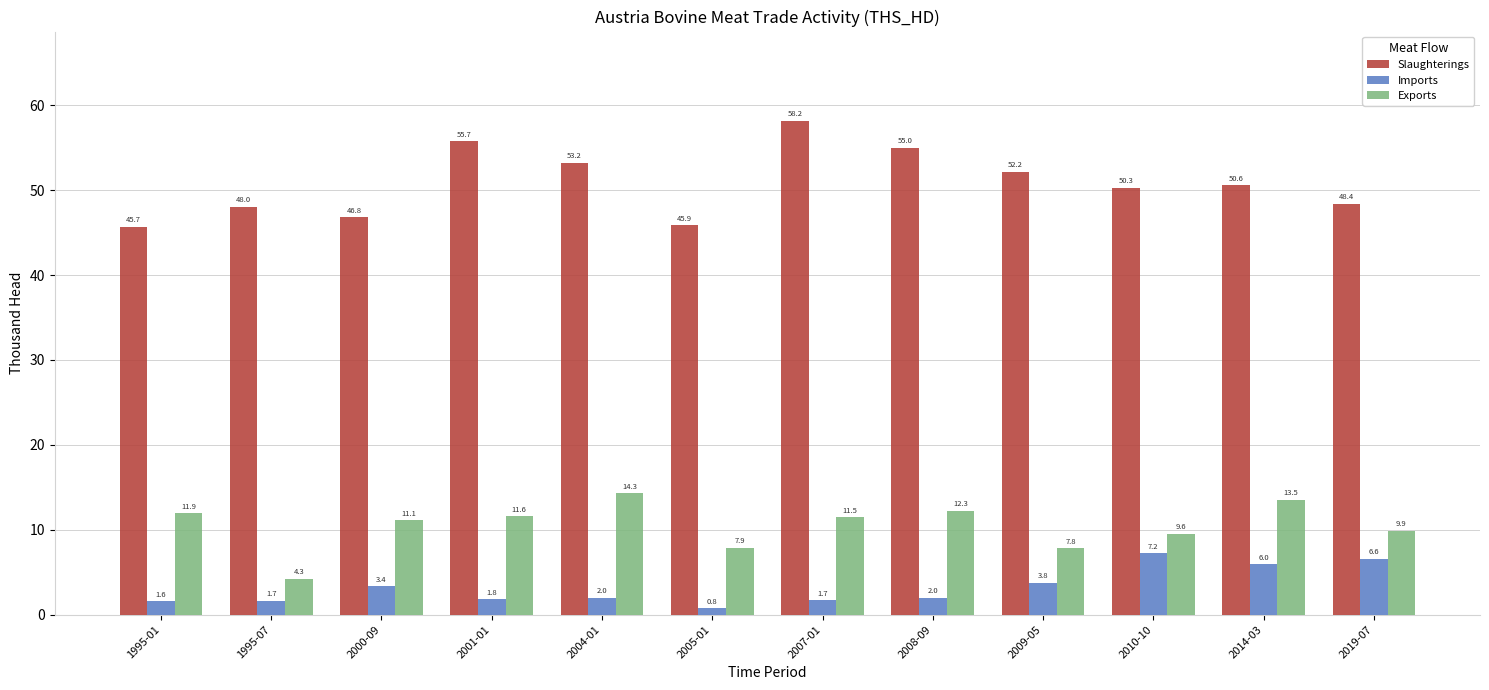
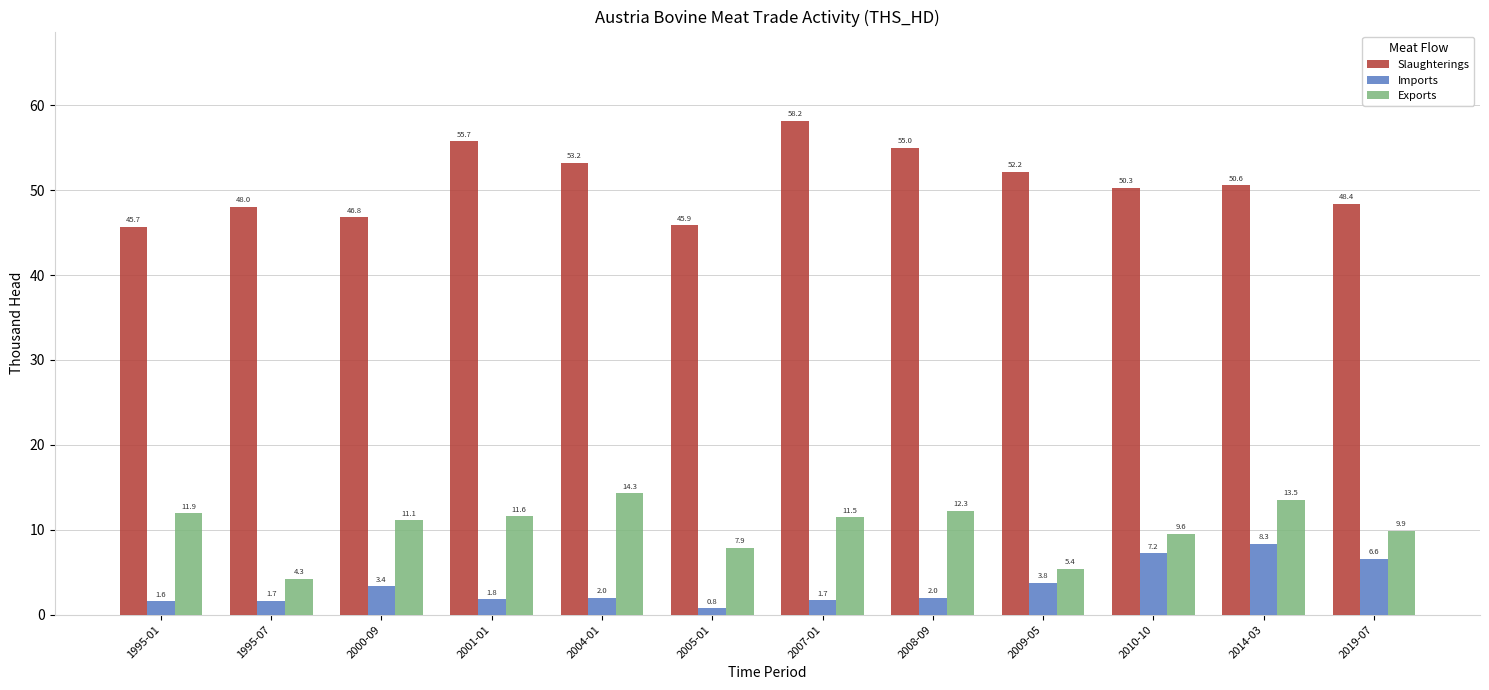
Exports, 2009-05: 7.8 -> 5.4
Imports, 2014-03: 6.0 -> 8.3
